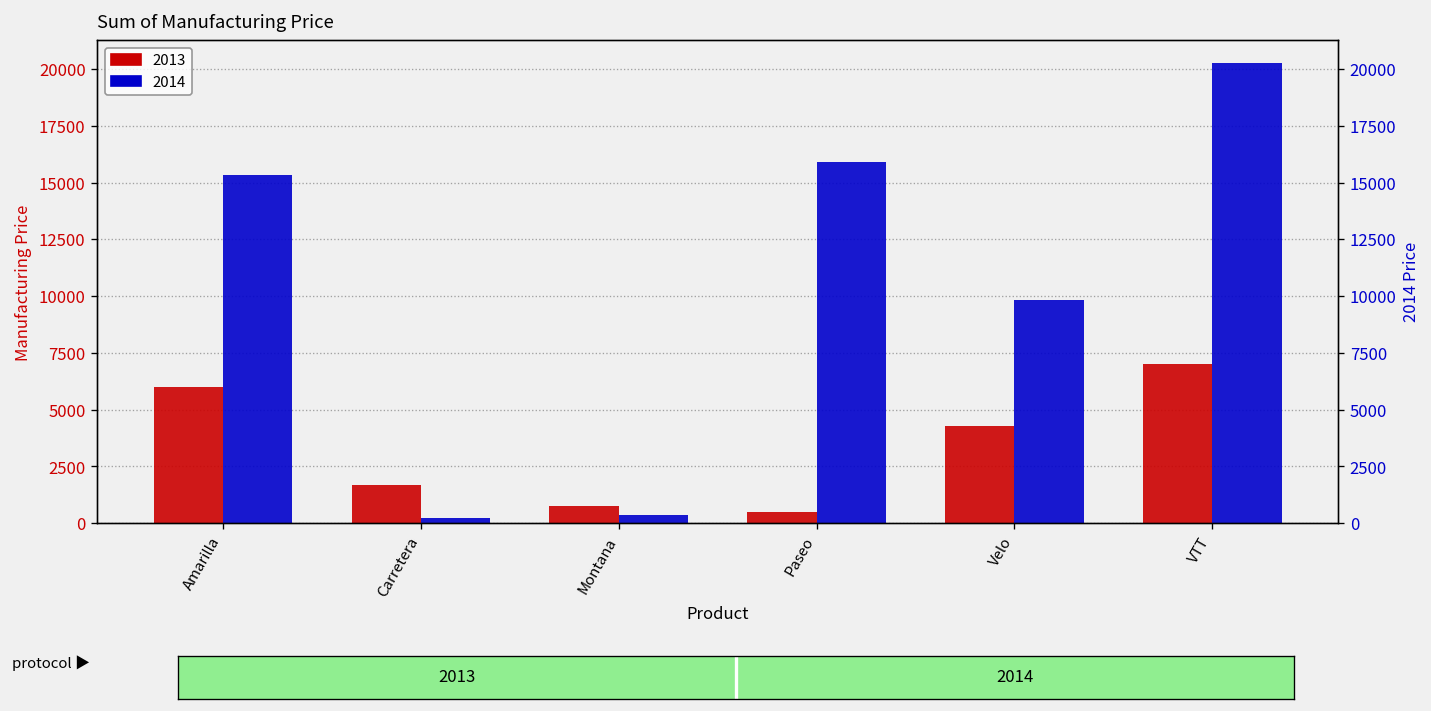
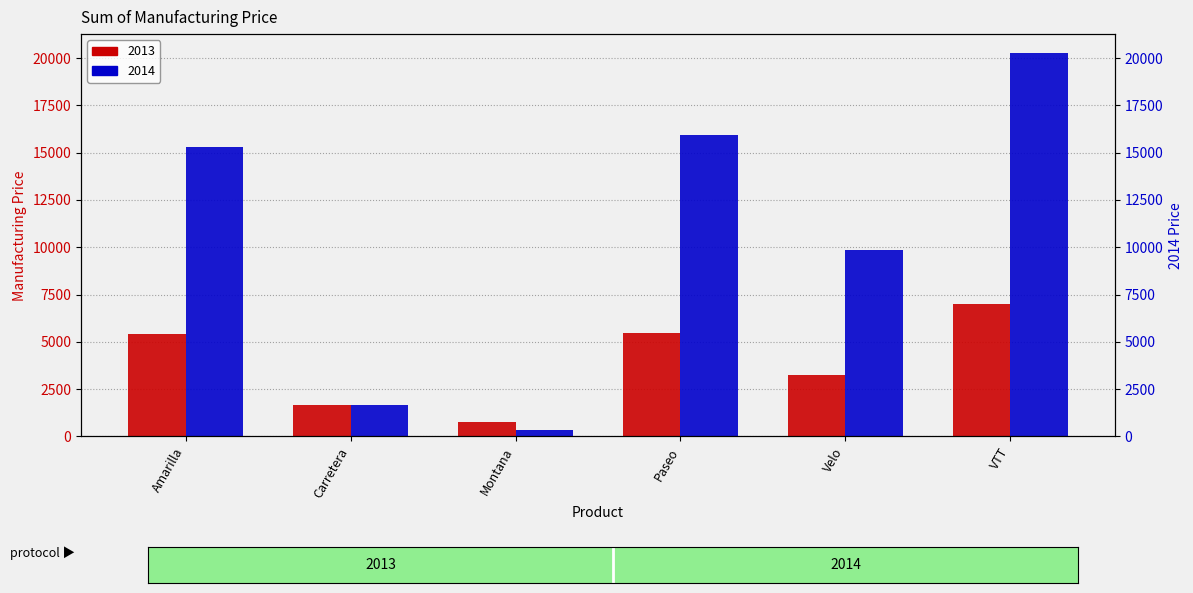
2013, Amarilla: 6000 -> 5400
2014, Carretera: 200 -> 1700
2013, Paseo: 500 -> 5500
2013, Velo: 4300 -> 3200
